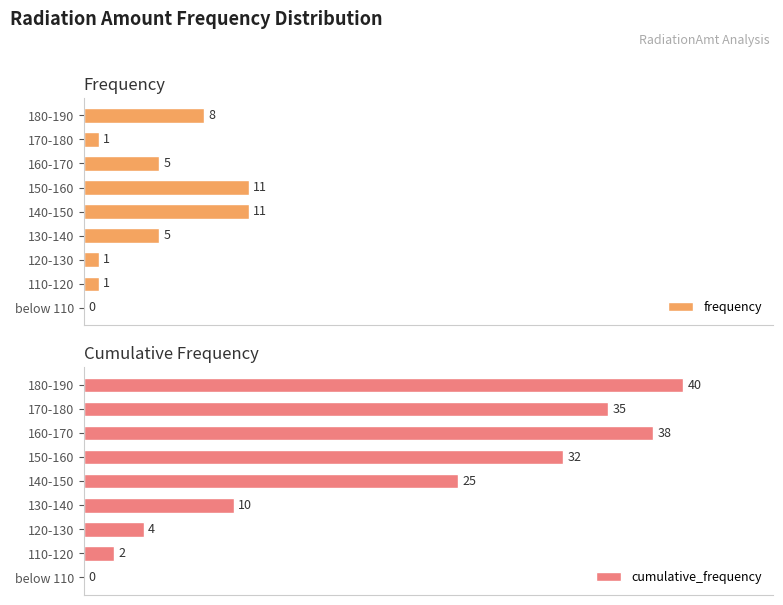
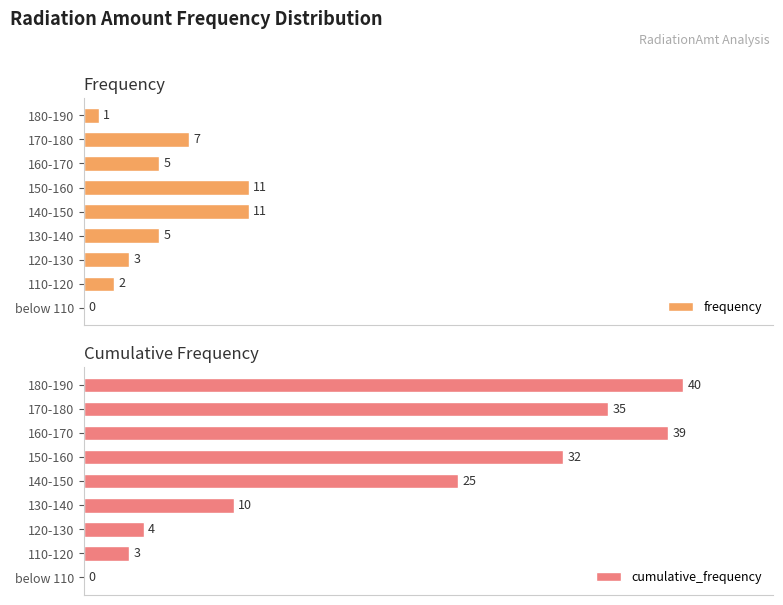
Frequency, 180-190: 8 -> 1
Frequency, 170-180: 1 -> 7
Frequency, 120-130: 1 -> 3
Frequency, 110-120: 1 -> 2
Cumulative Frequency, 160-170: 38 -> 39
Cumulative Frequency, 110-120: 2 -> 3
